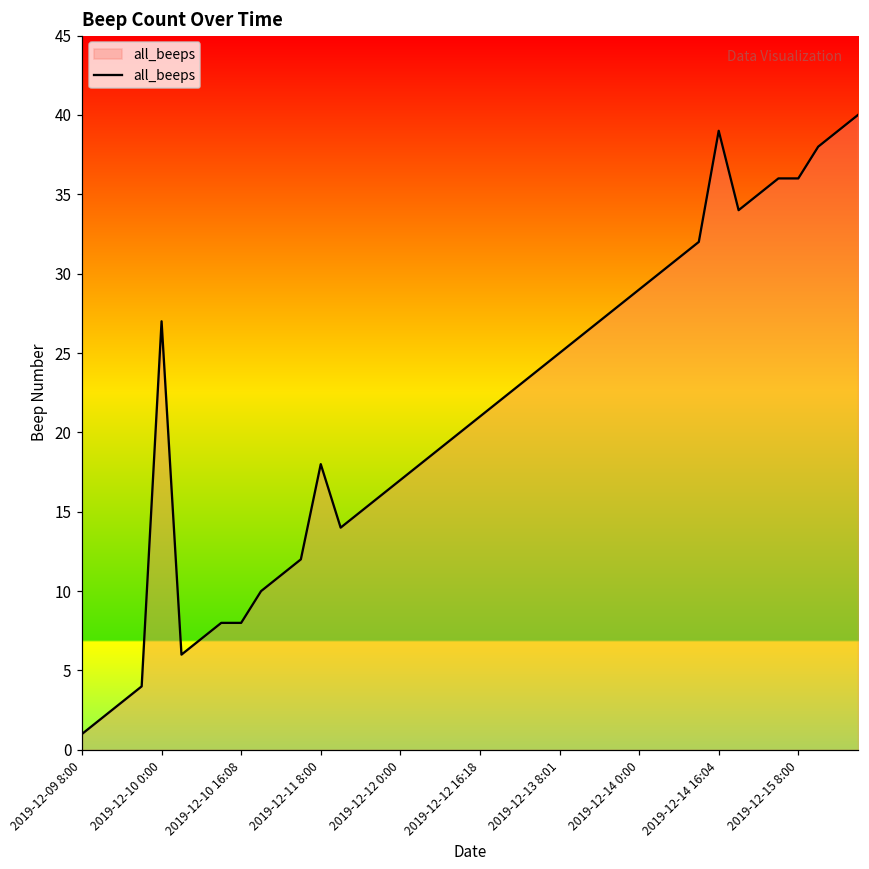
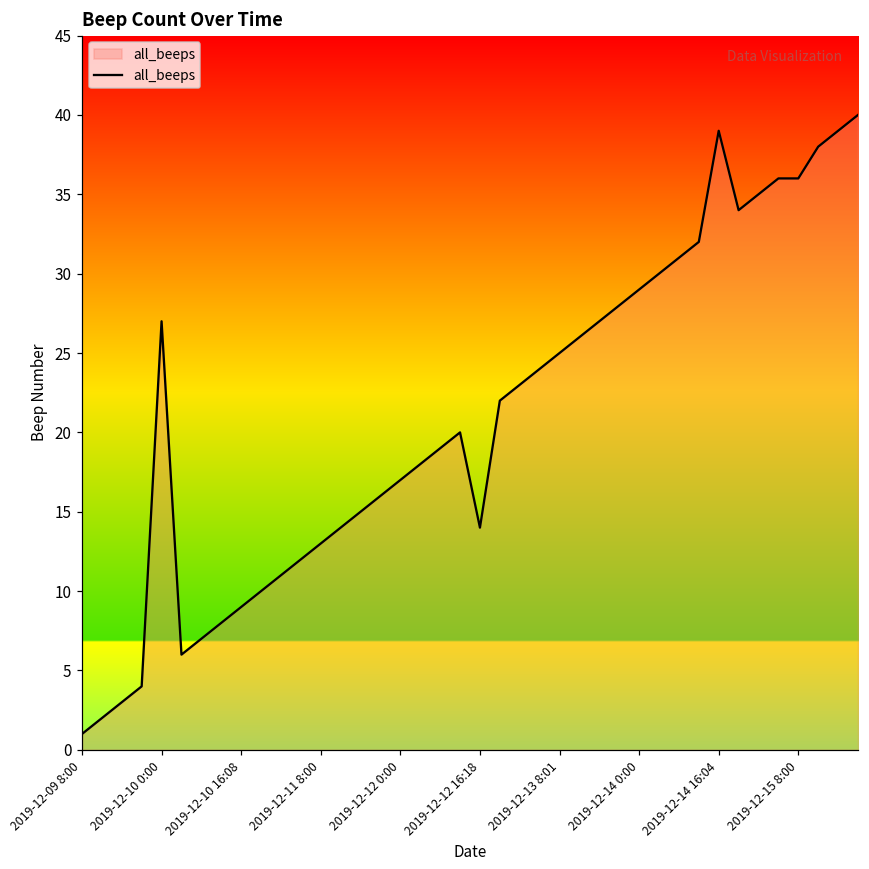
2019-12-10 16:08: 8 -> 9
2019-12-11 8:00: 18 -> 13
2019-12-12 16:18: 21 -> 14
